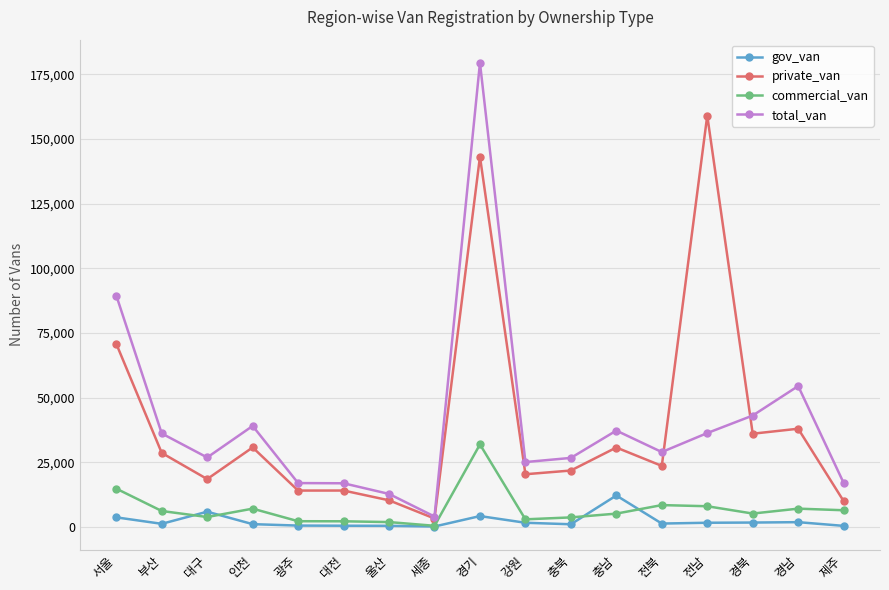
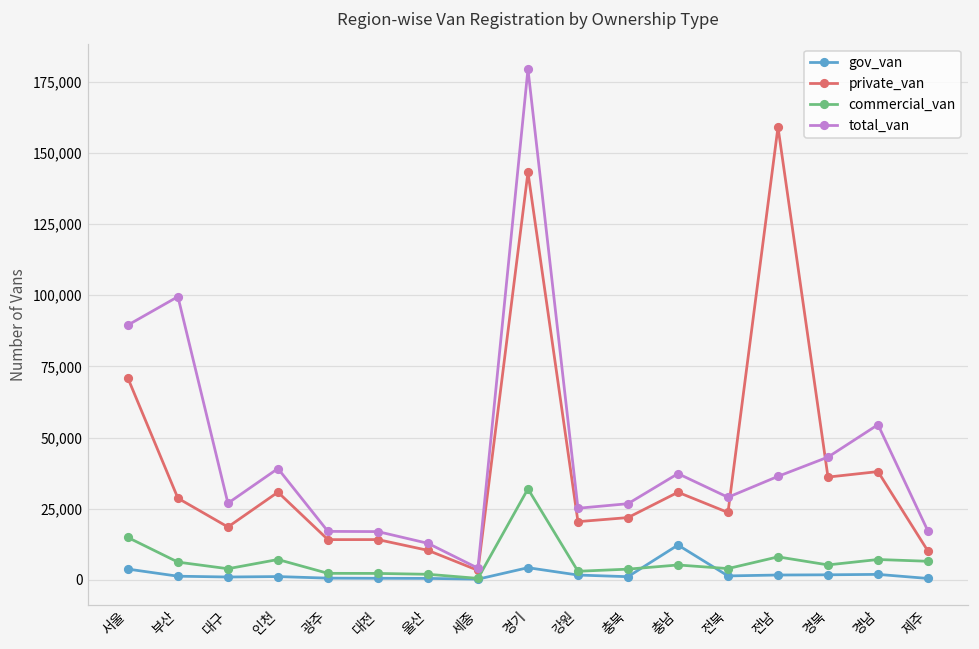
total_van, 부산: 36,000 -> 99,000
gov_van, 대구: 6,000 -> 1,000
commercial_van, 전북: 9,000 -> 4,000
